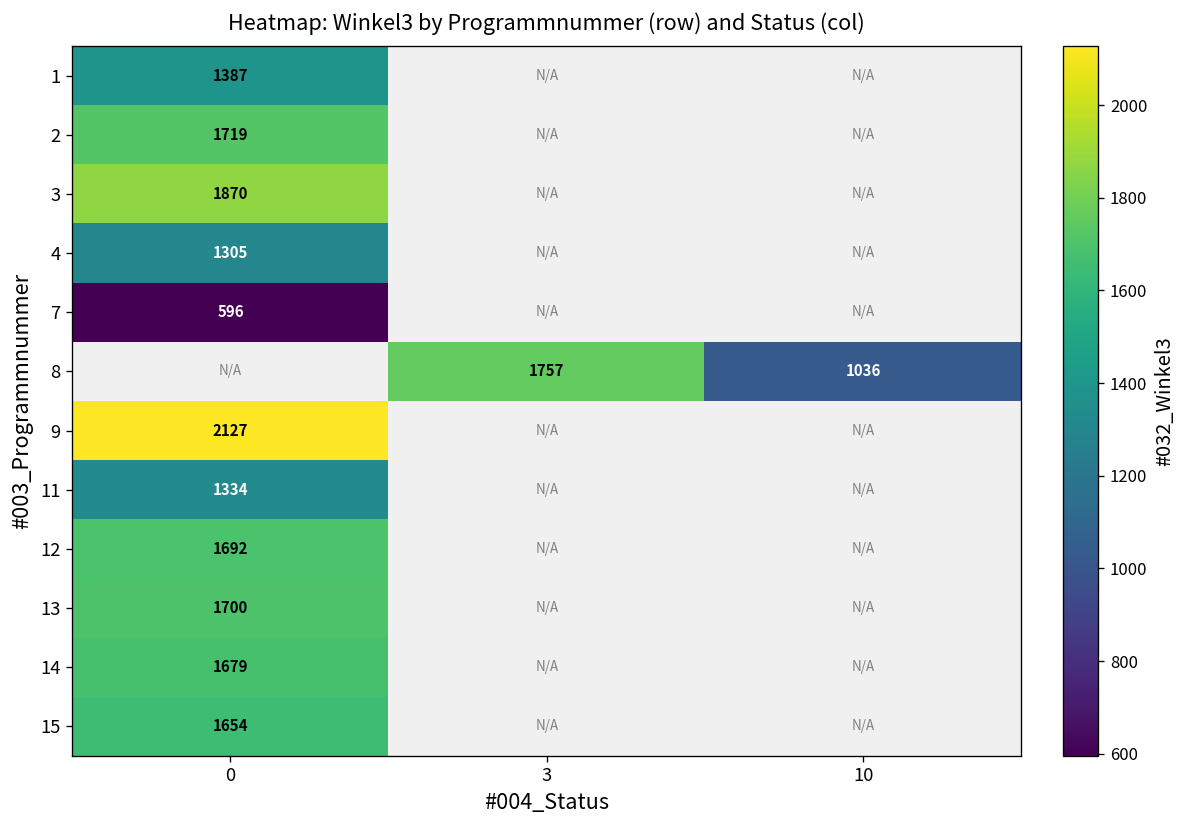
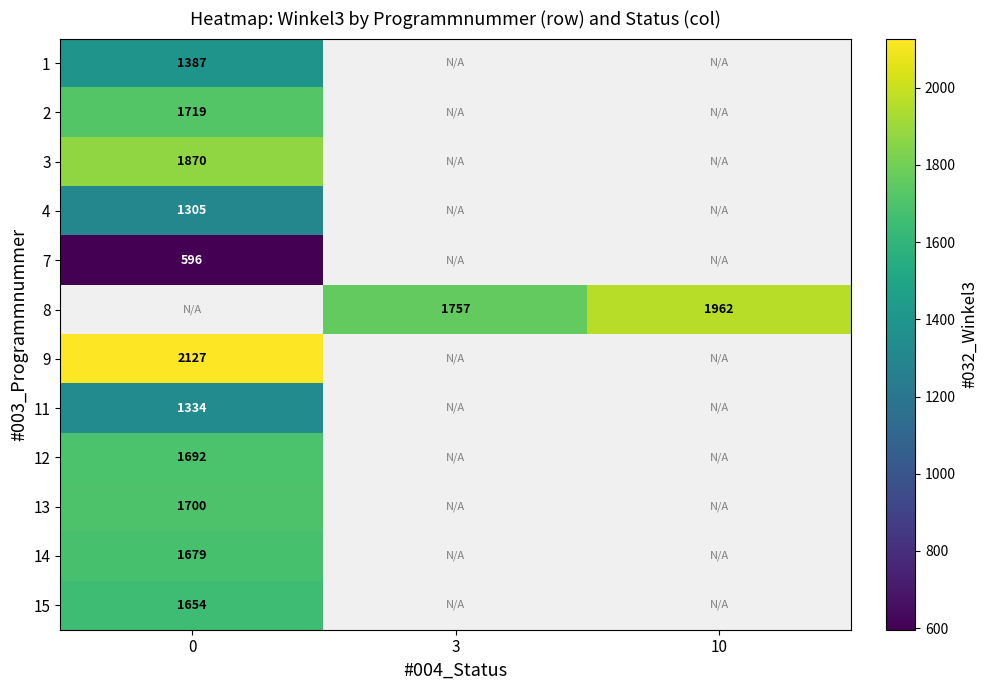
8, 10: 1036 -> 1962
